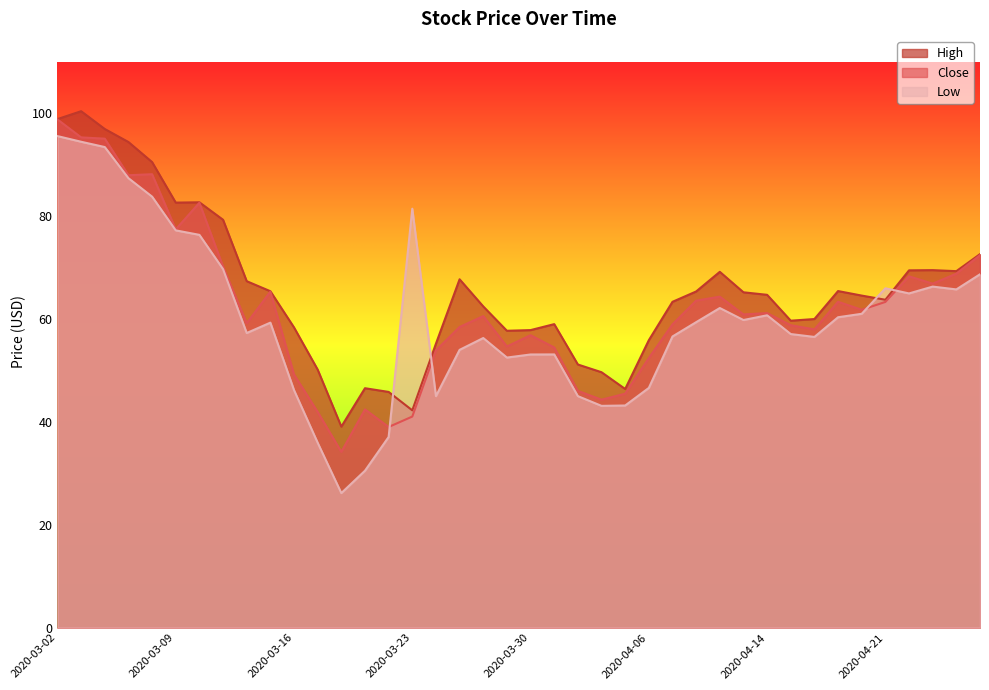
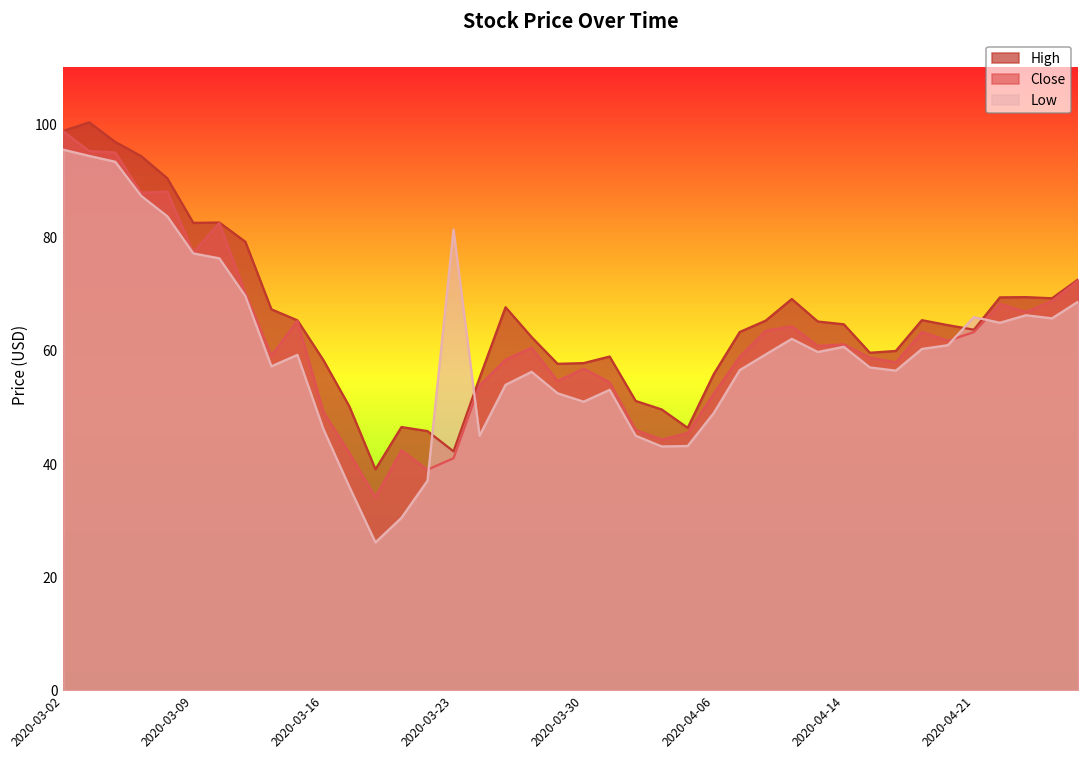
Low, 2020-03-30: 53 -> 51
Low, 2020-04-06: 47 -> 49
